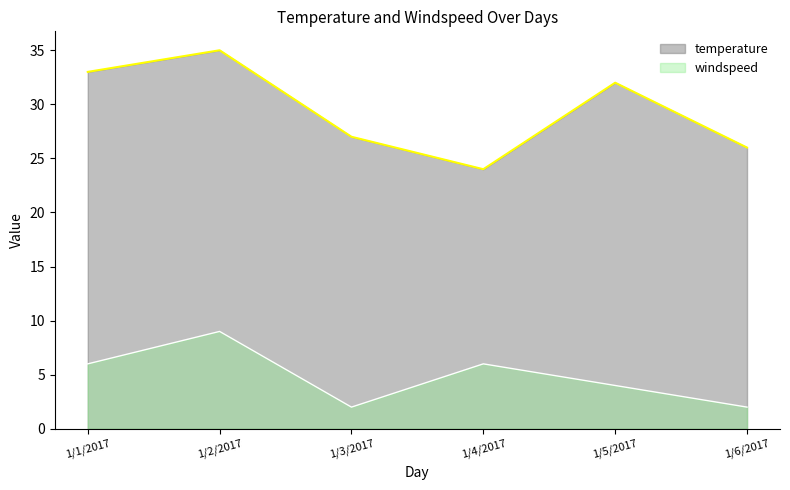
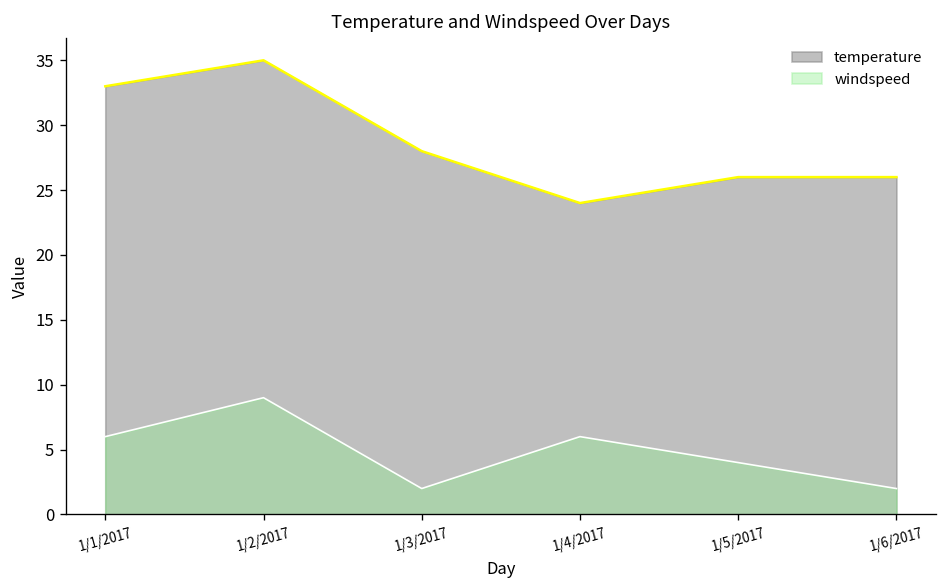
temperature, 1/3/2017: 27 -> 28
temperature, 1/5/2017: 32 -> 26
